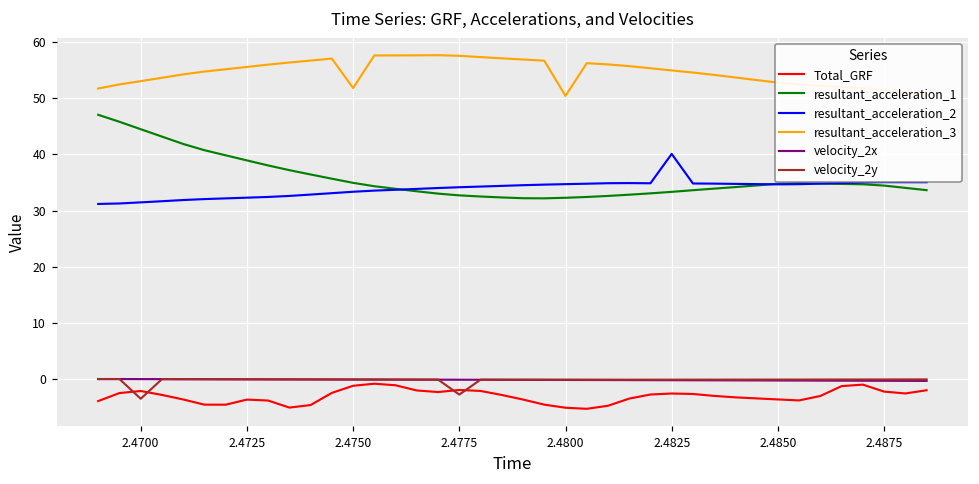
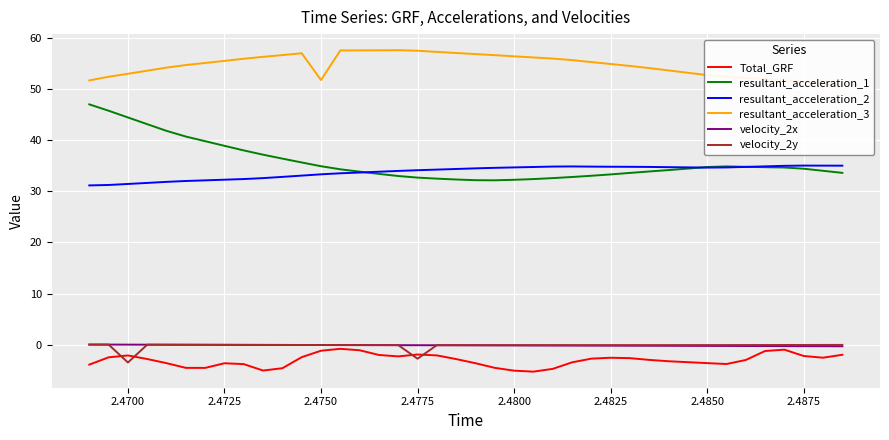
resultant_acceleration_3, 2.4800: 50 -> 56
resultant_acceleration_2, 2.4825: 40 -> 35
